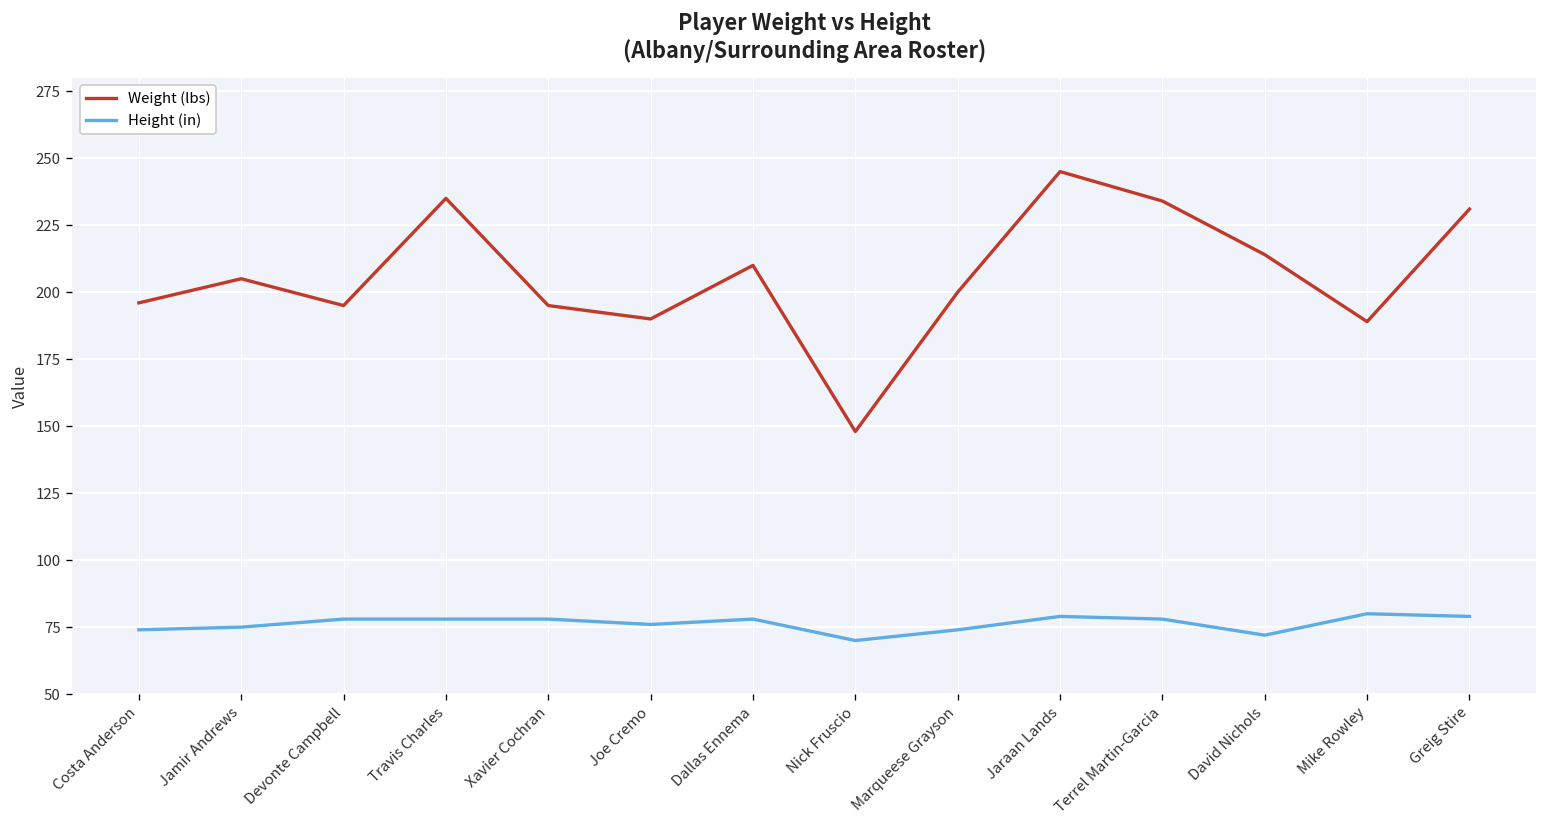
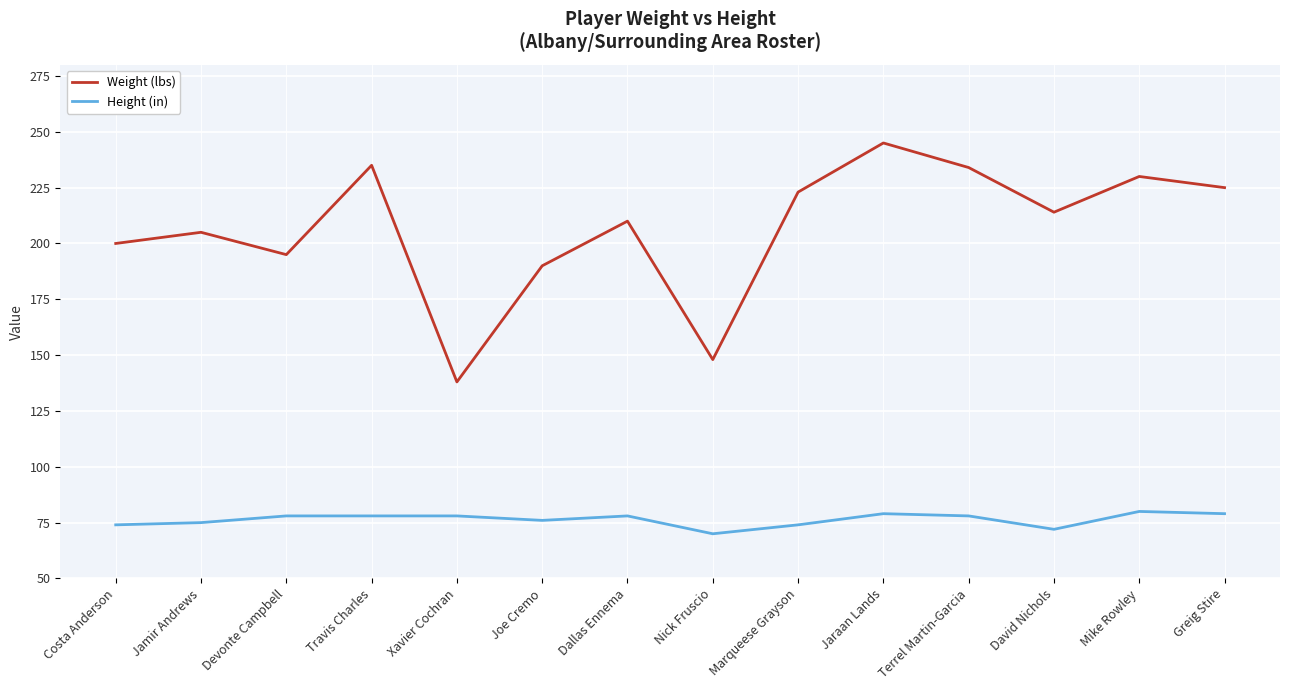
Weight (lbs), Costa Anderson: 196 -> 200
Weight (lbs), Xavier Cochran: 195 -> 138
Weight (lbs), Marqueese Grayson: 200 -> 223
Weight (lbs), Mike Rowley: 189 -> 230
Weight (lbs), Greig Stire: 231 -> 225
